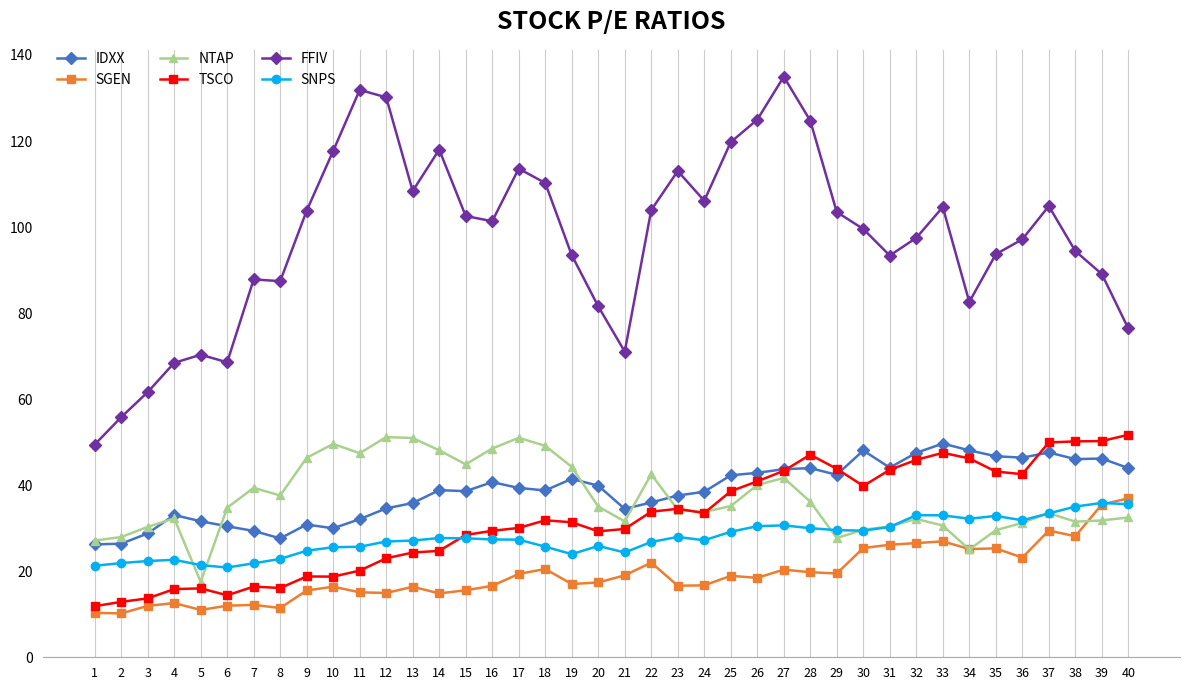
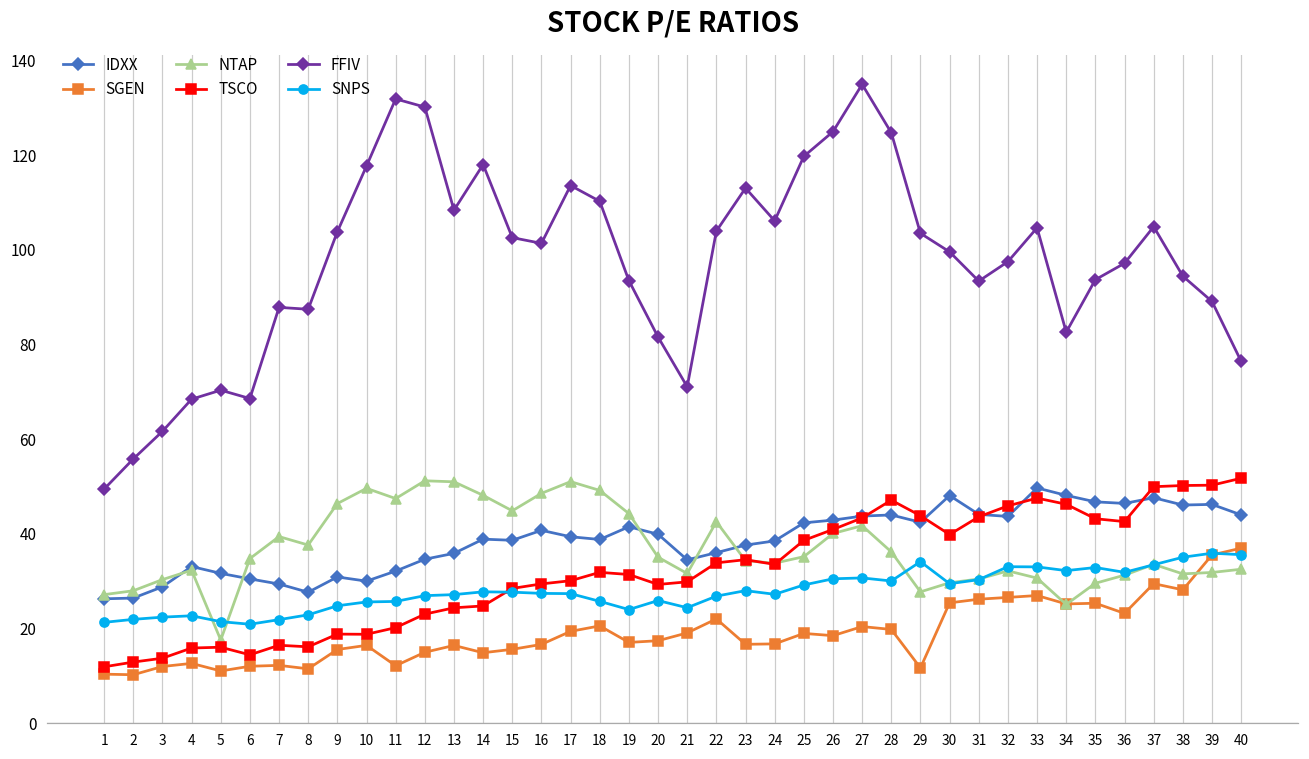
SGEN, 11: 15 -> 12
SGEN, 29: 19 -> 12
SNPS, 29: 30 -> 34
IDXX, 32: 48 -> 44
